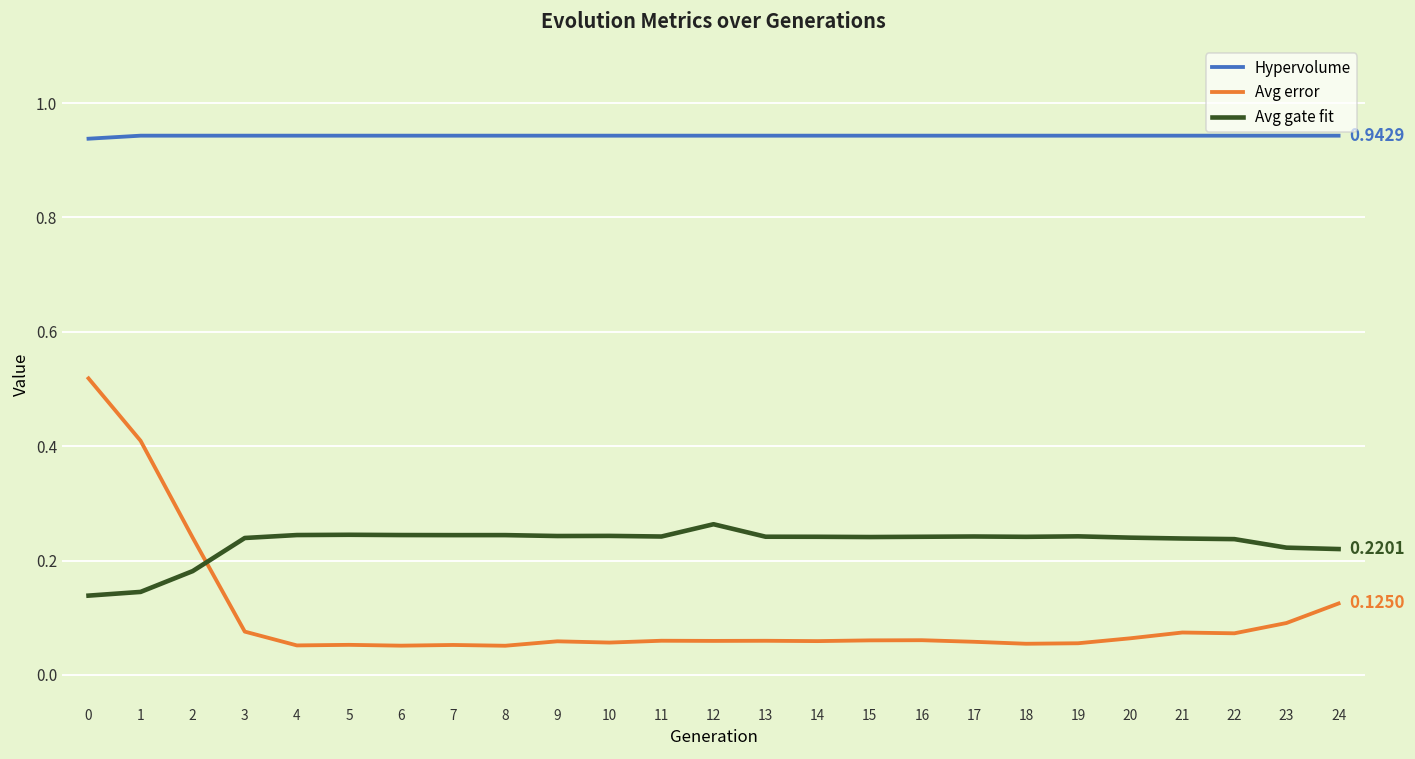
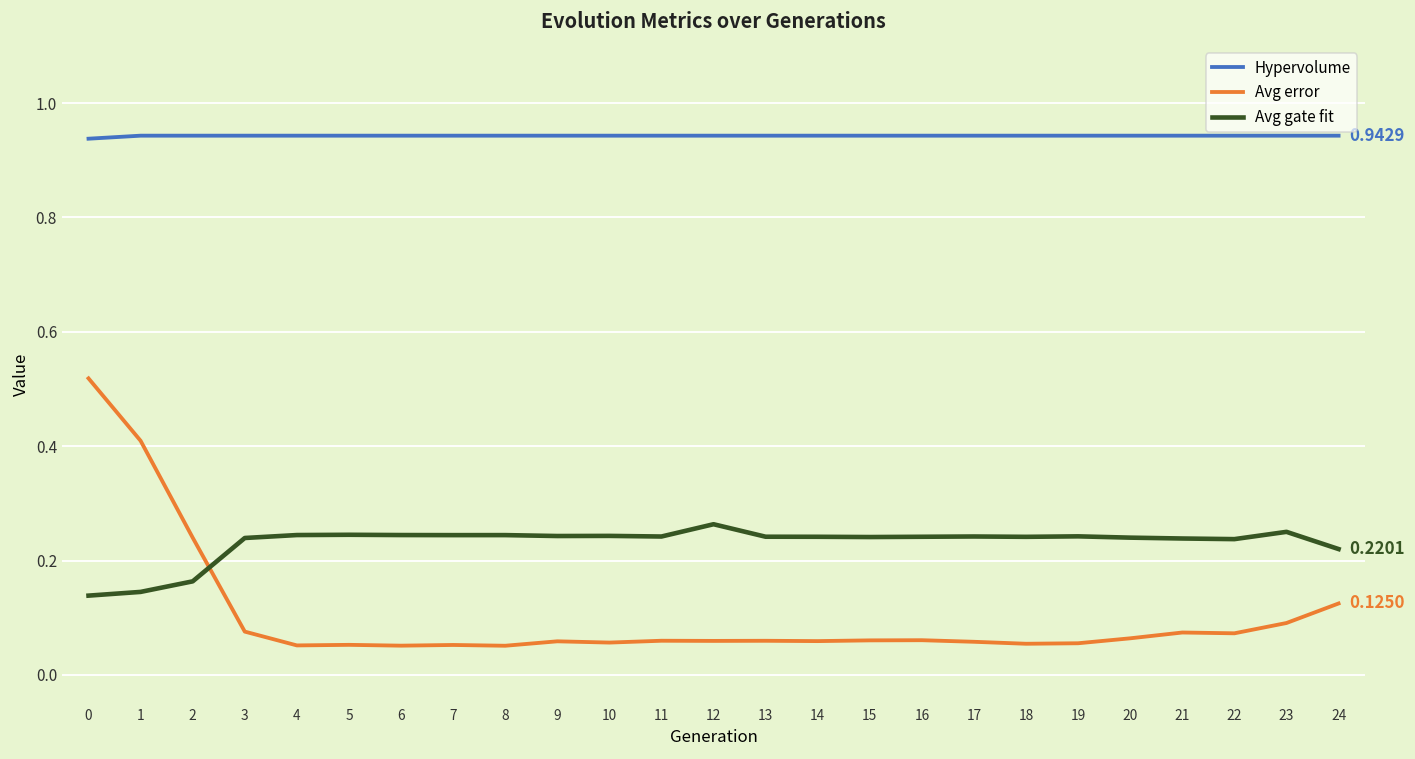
Avg gate fit, 2: 0.18 -> 0.16
Avg gate fit, 23: 0.22 -> 0.25
